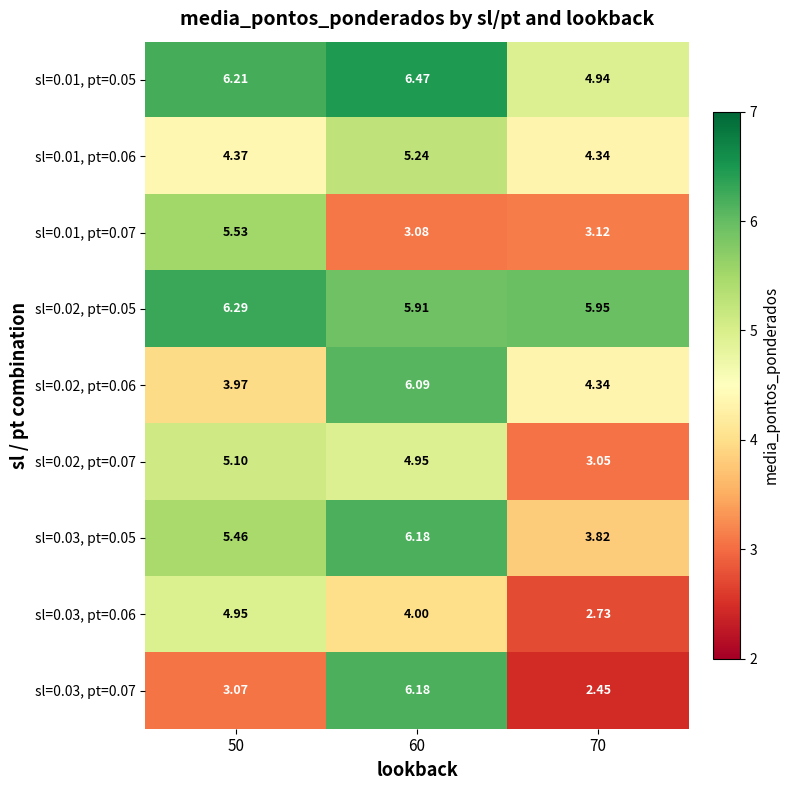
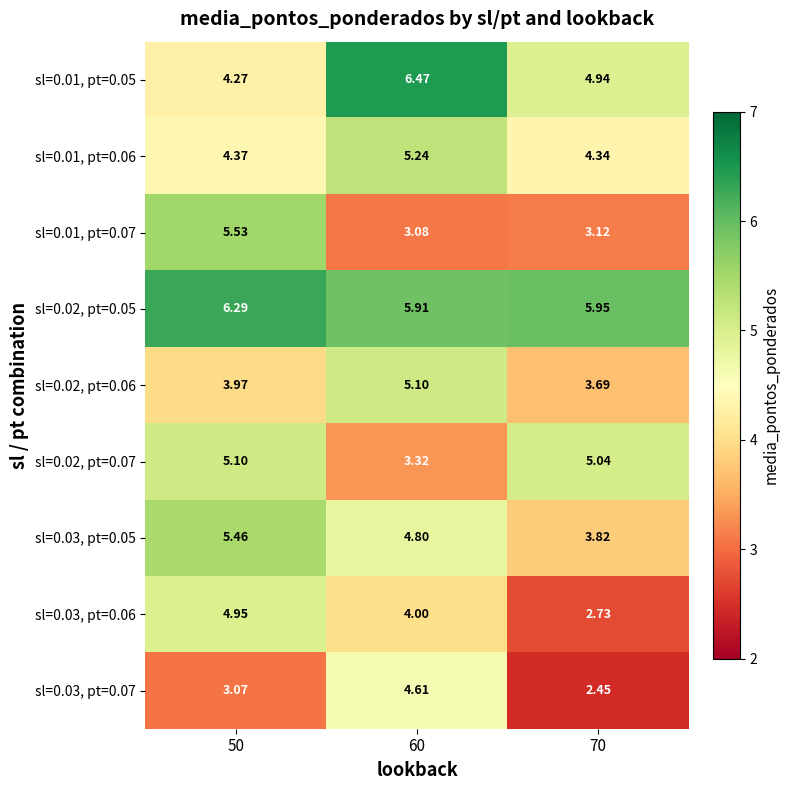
sl=0.01, pt=0.05, 50: 6.21 -> 4.27
sl=0.02, pt=0.06, 60: 6.09 -> 5.10
sl=0.02, pt=0.06, 70: 4.34 -> 3.69
sl=0.02, pt=0.07, 60: 4.95 -> 3.32
sl=0.02, pt=0.07, 70: 3.05 -> 5.04
sl=0.03, pt=0.05, 60: 6.18 -> 4.80
sl=0.03, pt=0.07, 60: 6.18 -> 4.61
